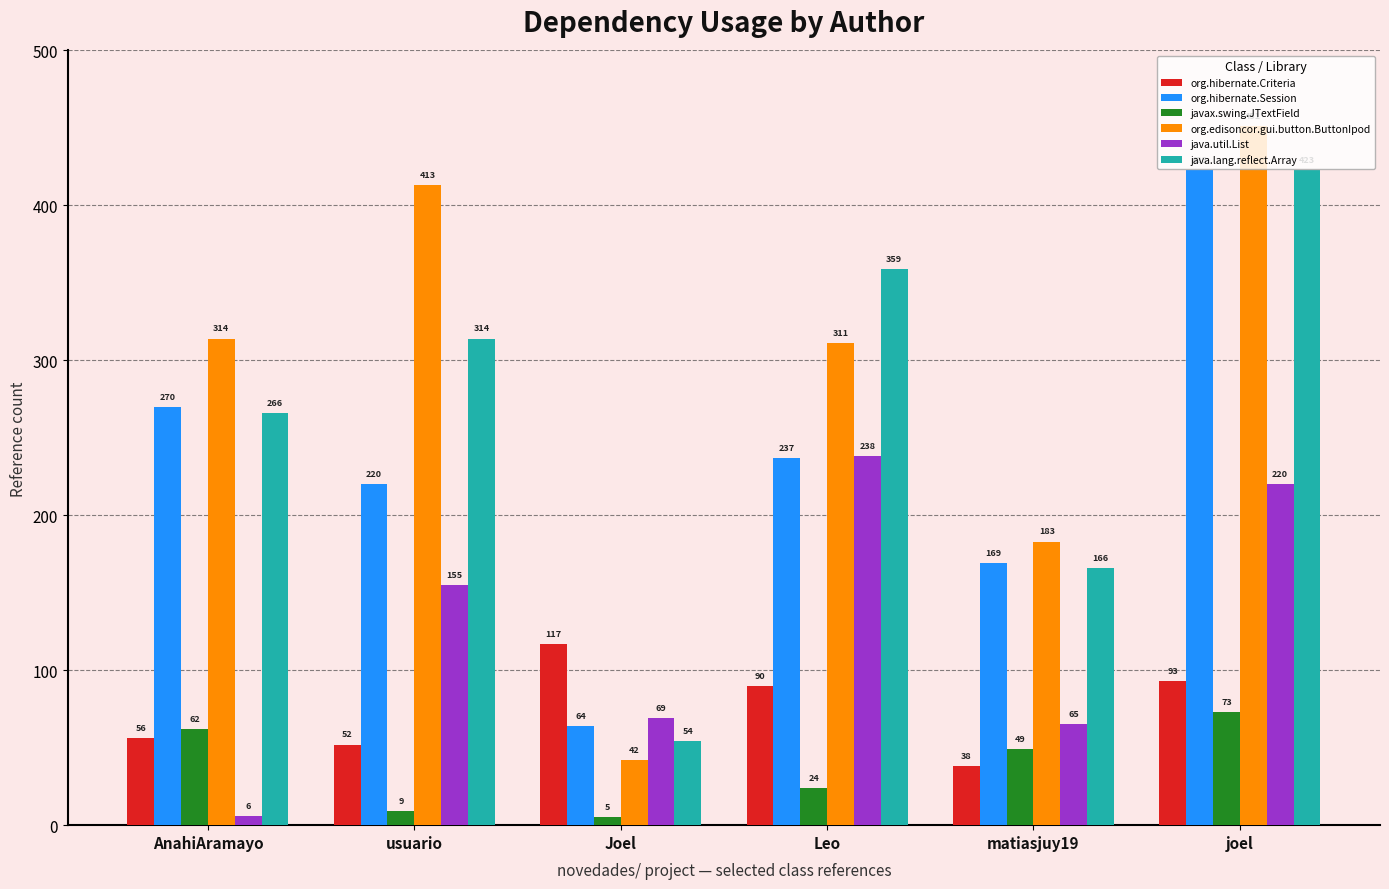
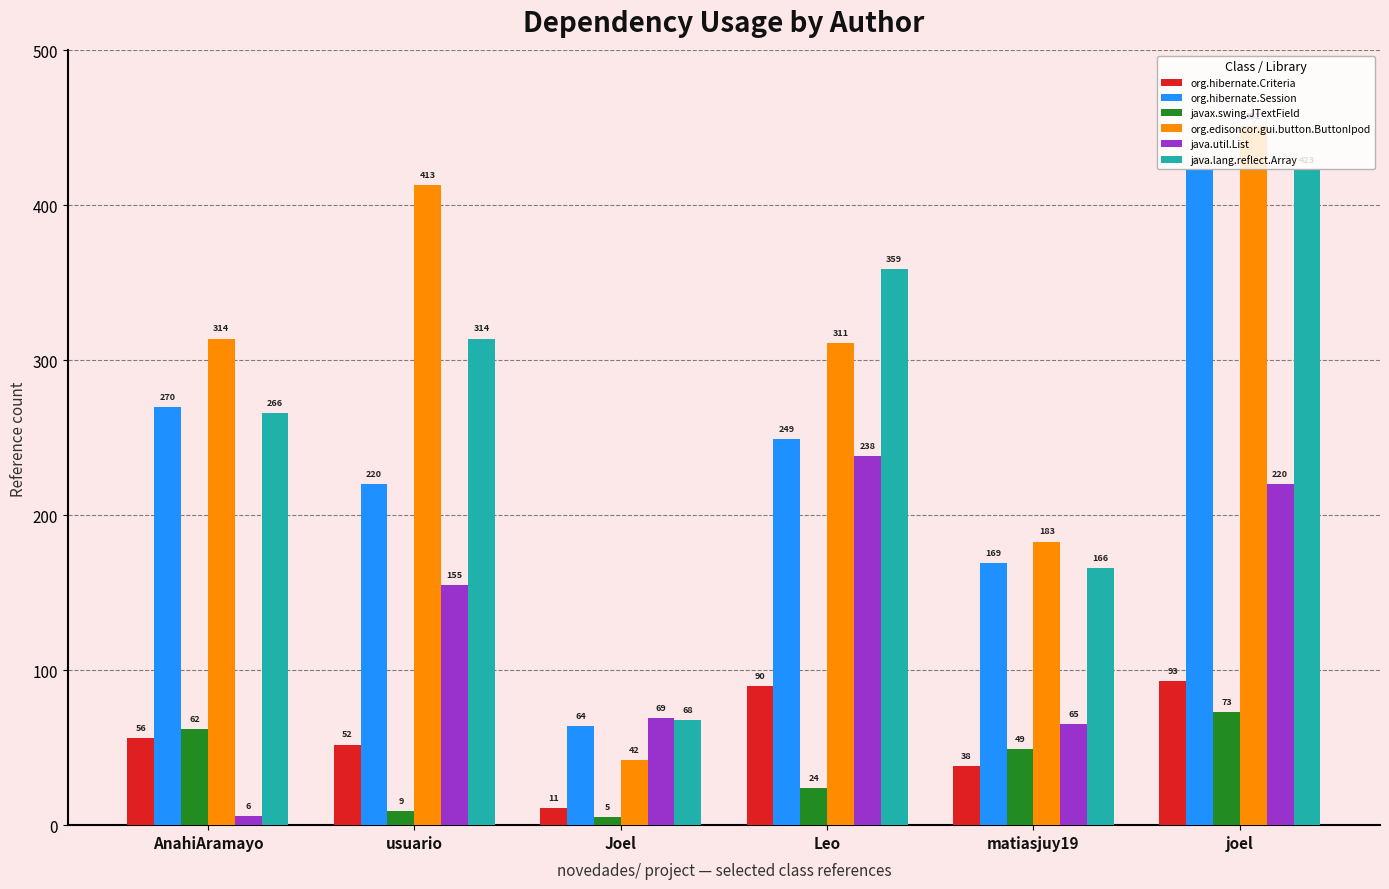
org.hibernate.Criteria, Joel: 117 -> 11
java.lang.reflect.Array, Joel: 54 -> 68
org.hibernate.Session, Leo: 237 -> 249
